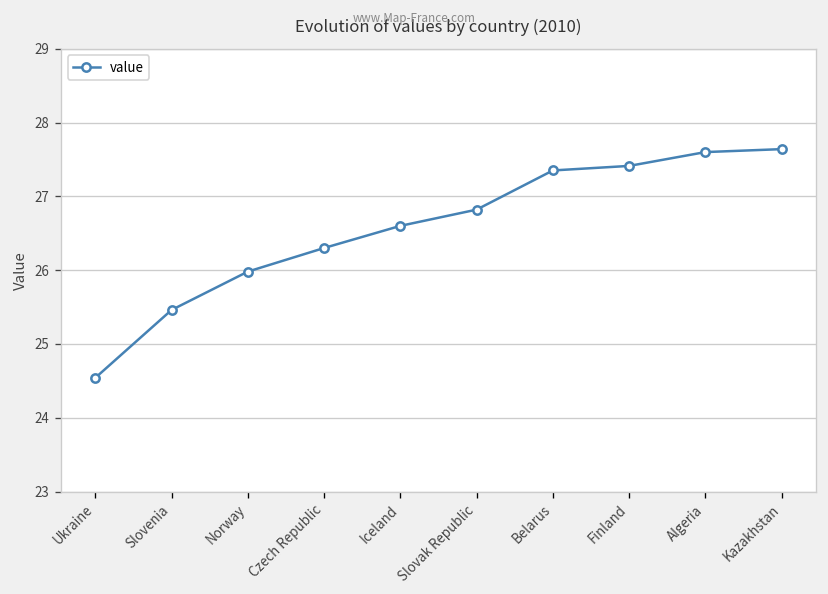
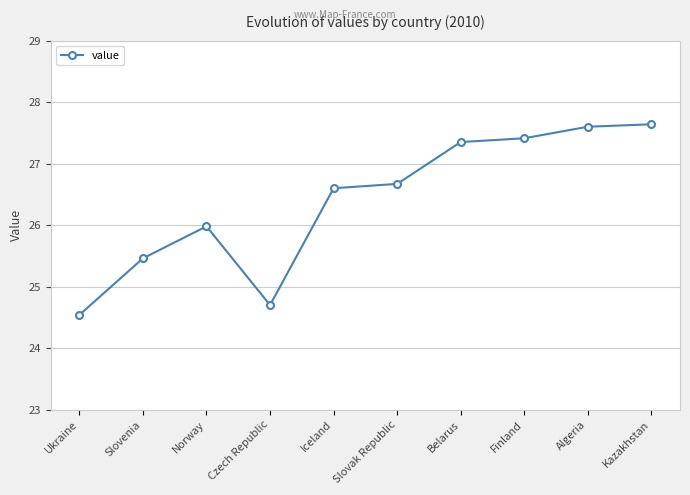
Czech Republic: 26.3 -> 24.7
Slovak Republic: 26.8 -> 26.7
